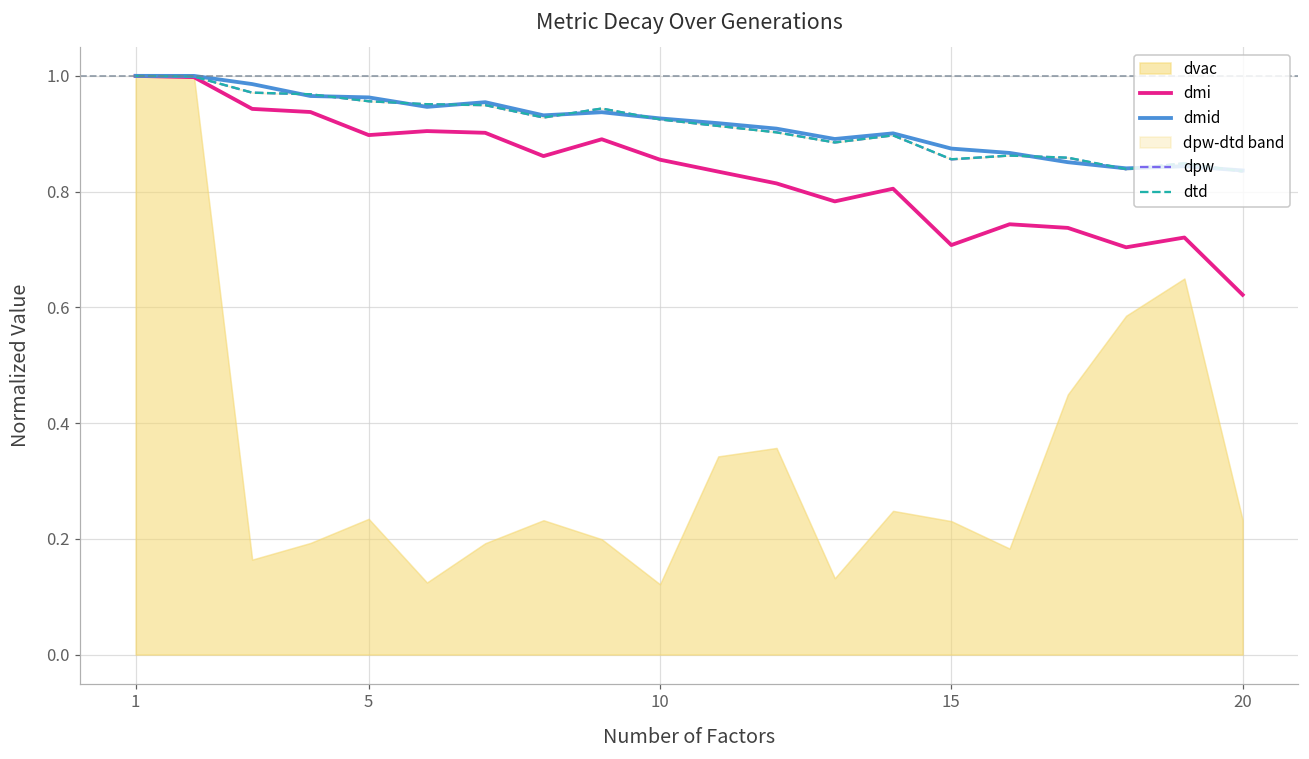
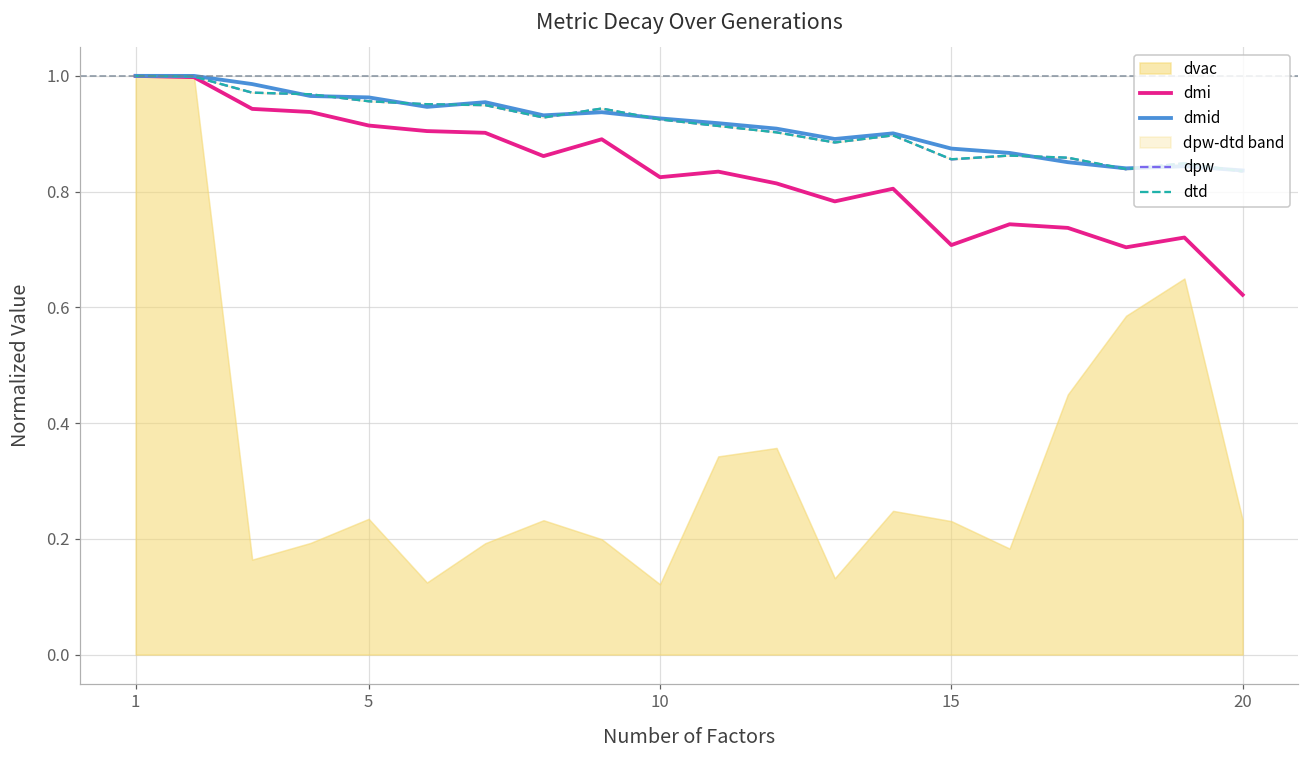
dmi, 5: 0.90 -> 0.91
dmi, 10: 0.86 -> 0.82
